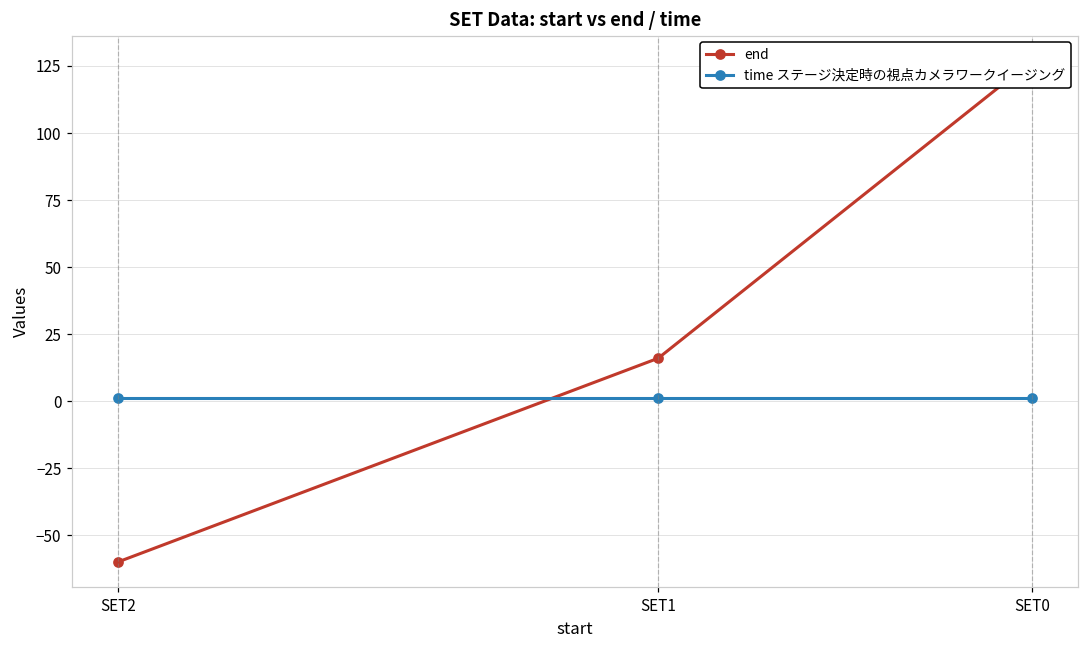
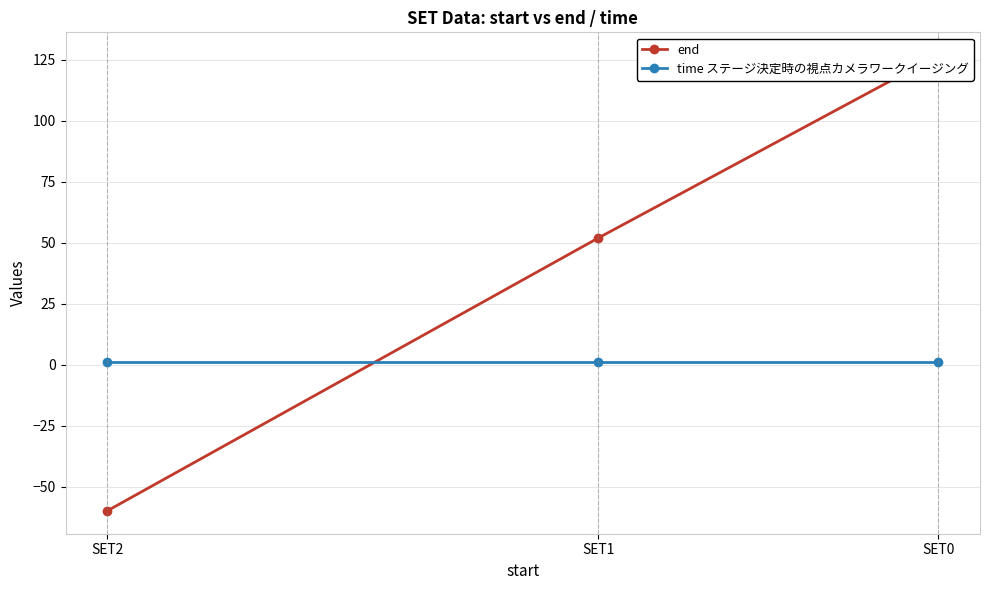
end, SET1: 16 -> 52
